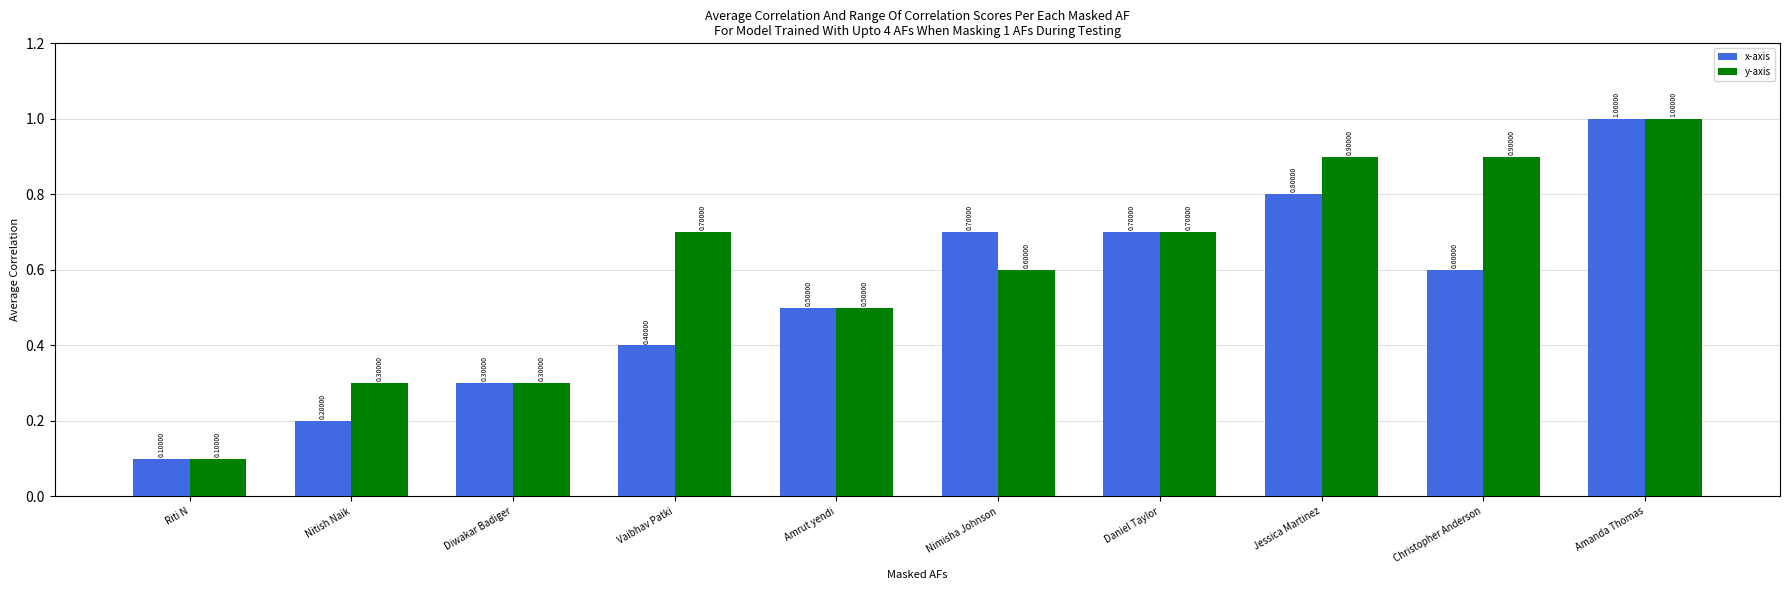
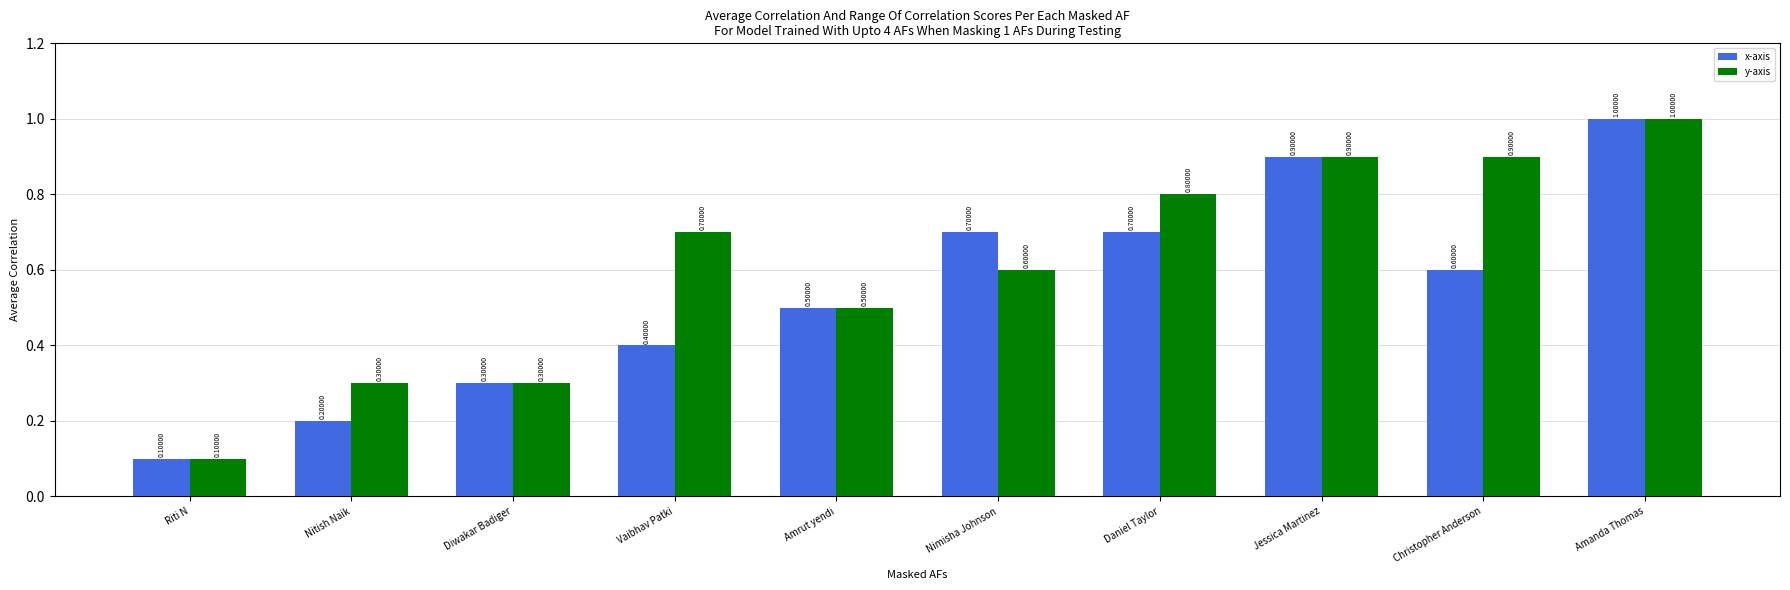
y-axis, Daniel Taylor: 0.70000 -> 0.80000
x-axis, Jessica Martinez: 0.80000 -> 0.90000
